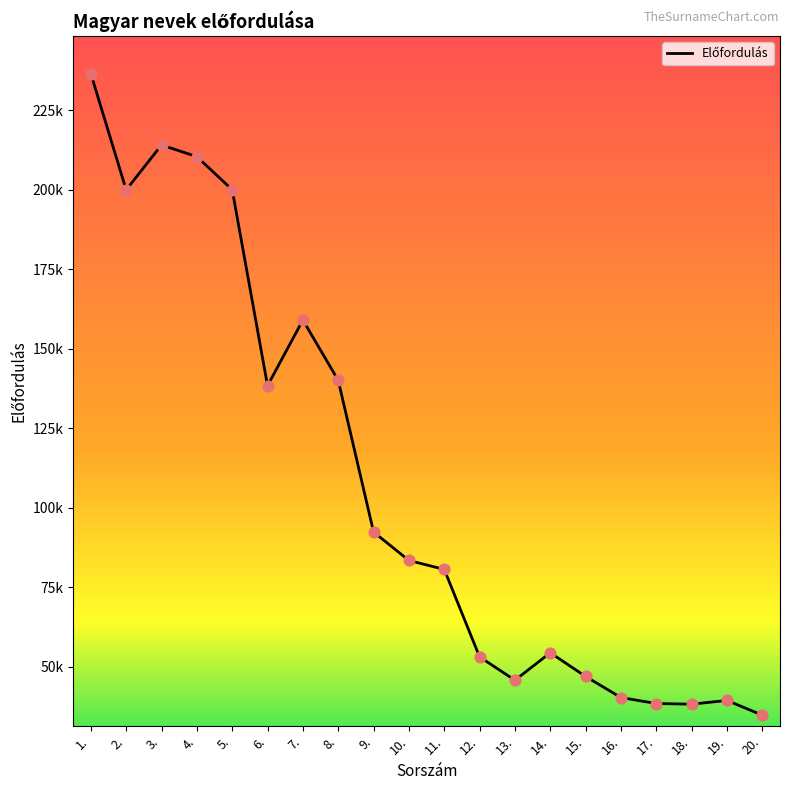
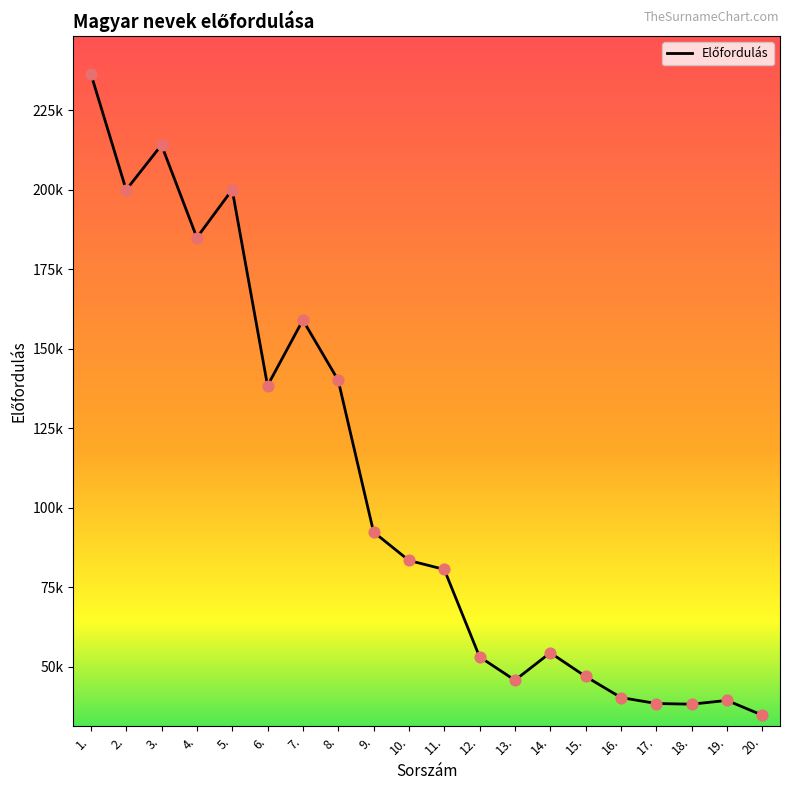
4.: 210000 -> 185000
